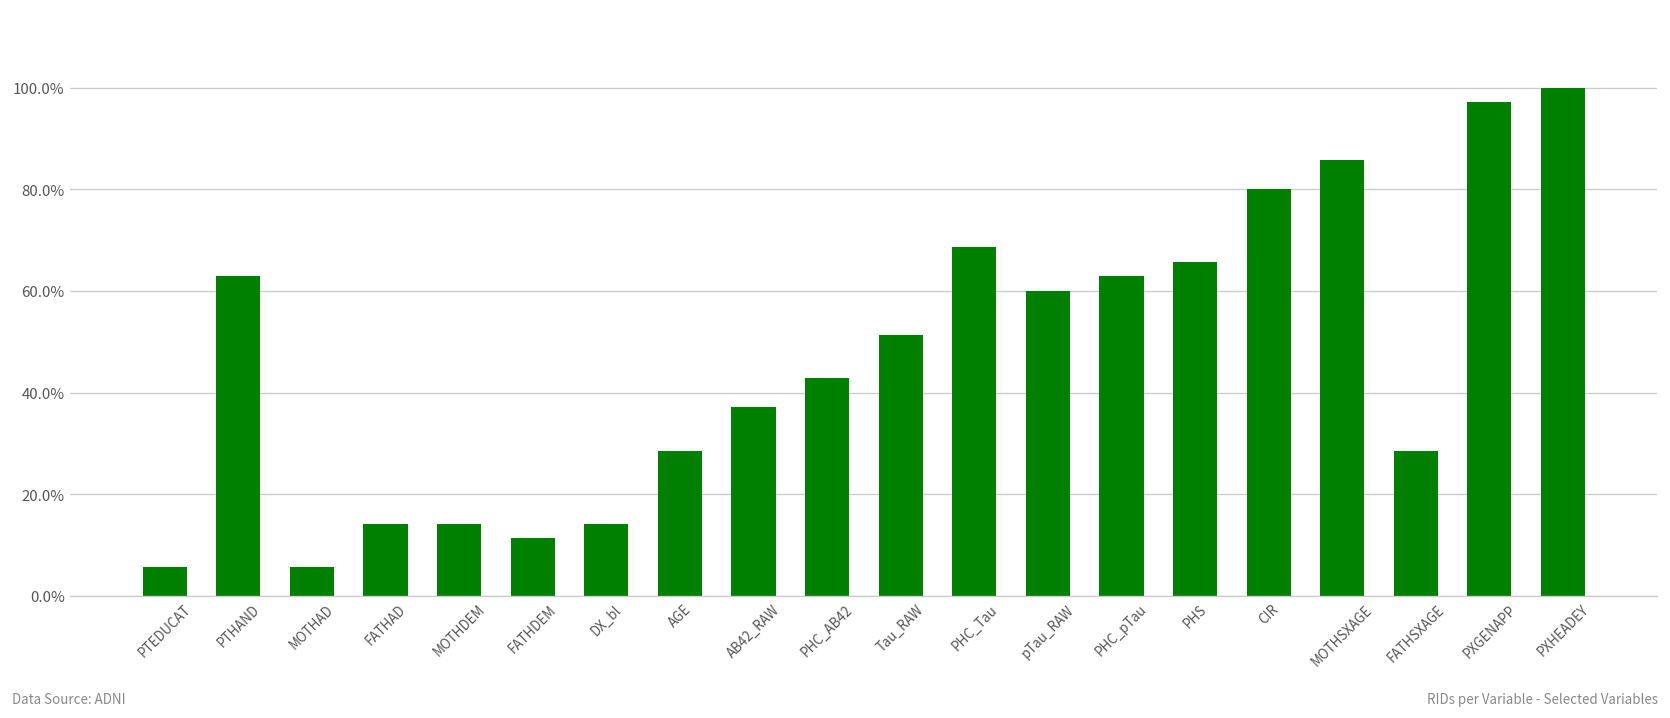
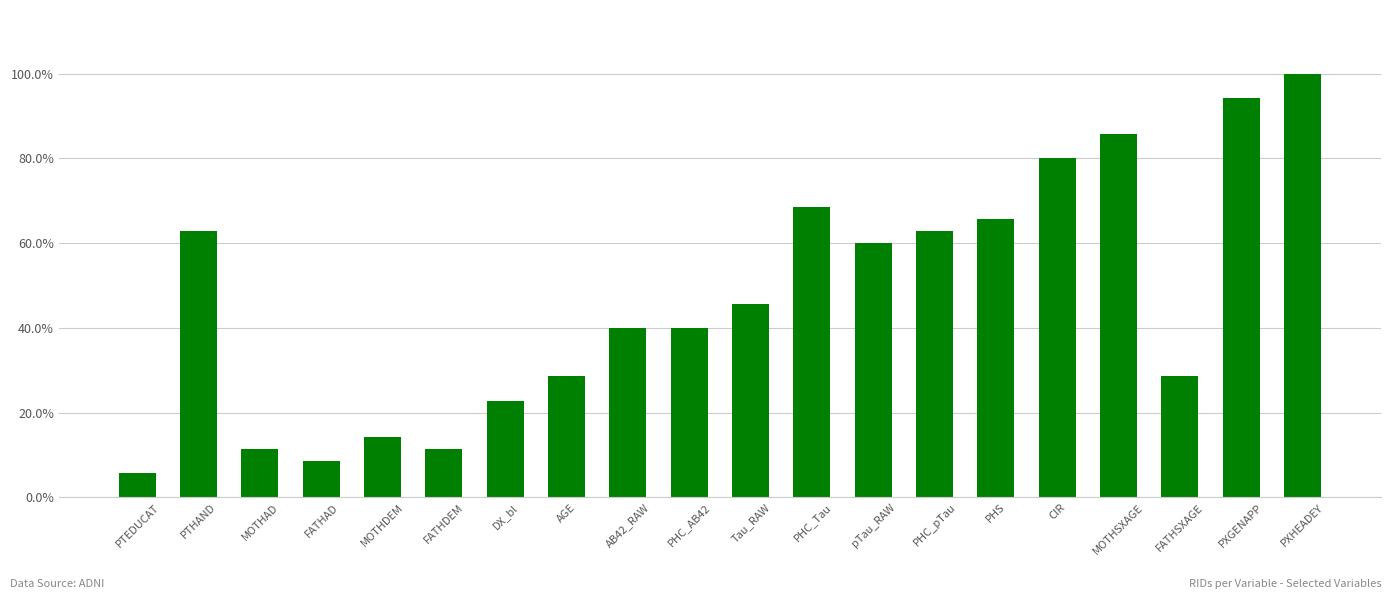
MOTHAD: 6% -> 11%
FATHAD: 14% -> 9%
DX_bl: 14% -> 23%
AB42_RAW: 37% -> 40%
PHC_AB42: 43% -> 40%
Tau_RAW: 51% -> 46%
PXGENAPP: 97% -> 94%
